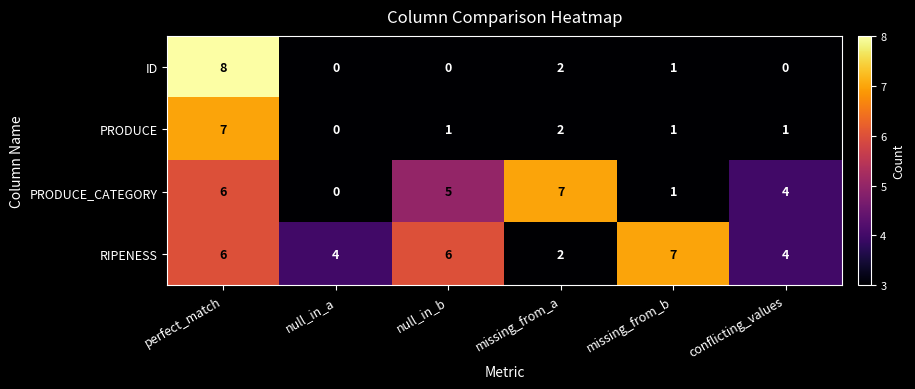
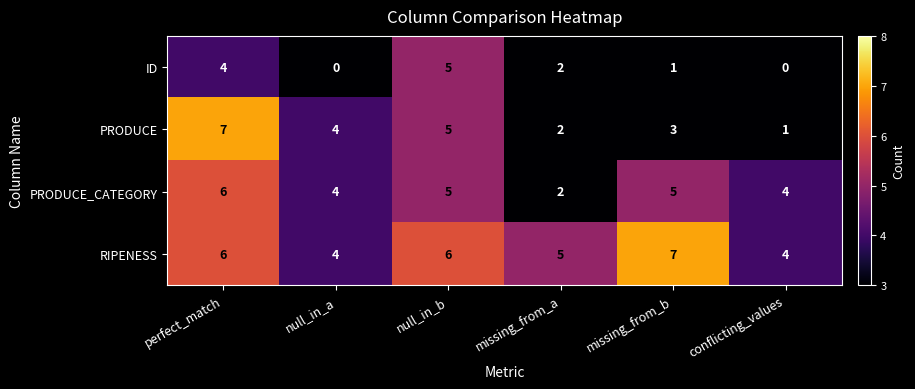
ID, perfect_match: 8 -> 4
ID, null_in_b: 0 -> 5
PRODUCE, null_in_a: 0 -> 4
PRODUCE, null_in_b: 1 -> 5
PRODUCE, missing_from_b: 1 -> 3
PRODUCE_CATEGORY, null_in_a: 0 -> 4
PRODUCE_CATEGORY, missing_from_a: 7 -> 2
PRODUCE_CATEGORY, missing_from_b: 1 -> 5
RIPENESS, missing_from_a: 2 -> 5
